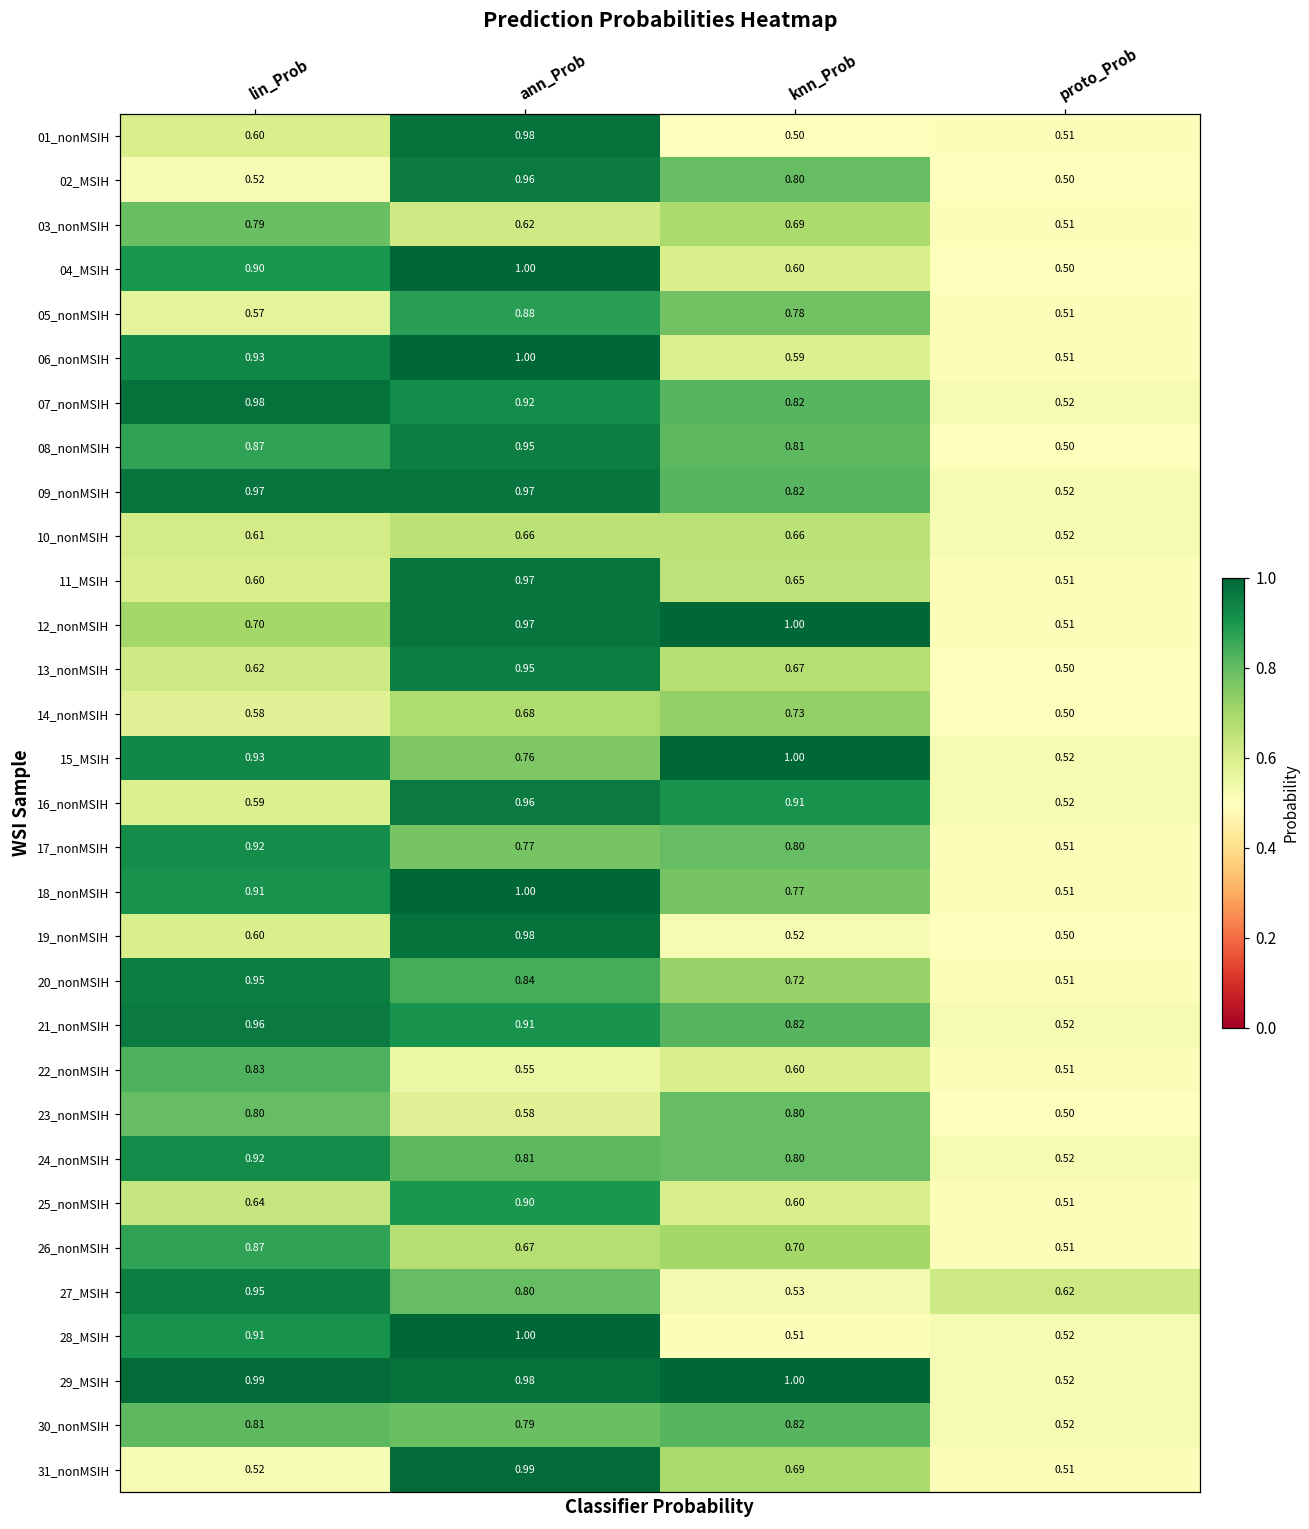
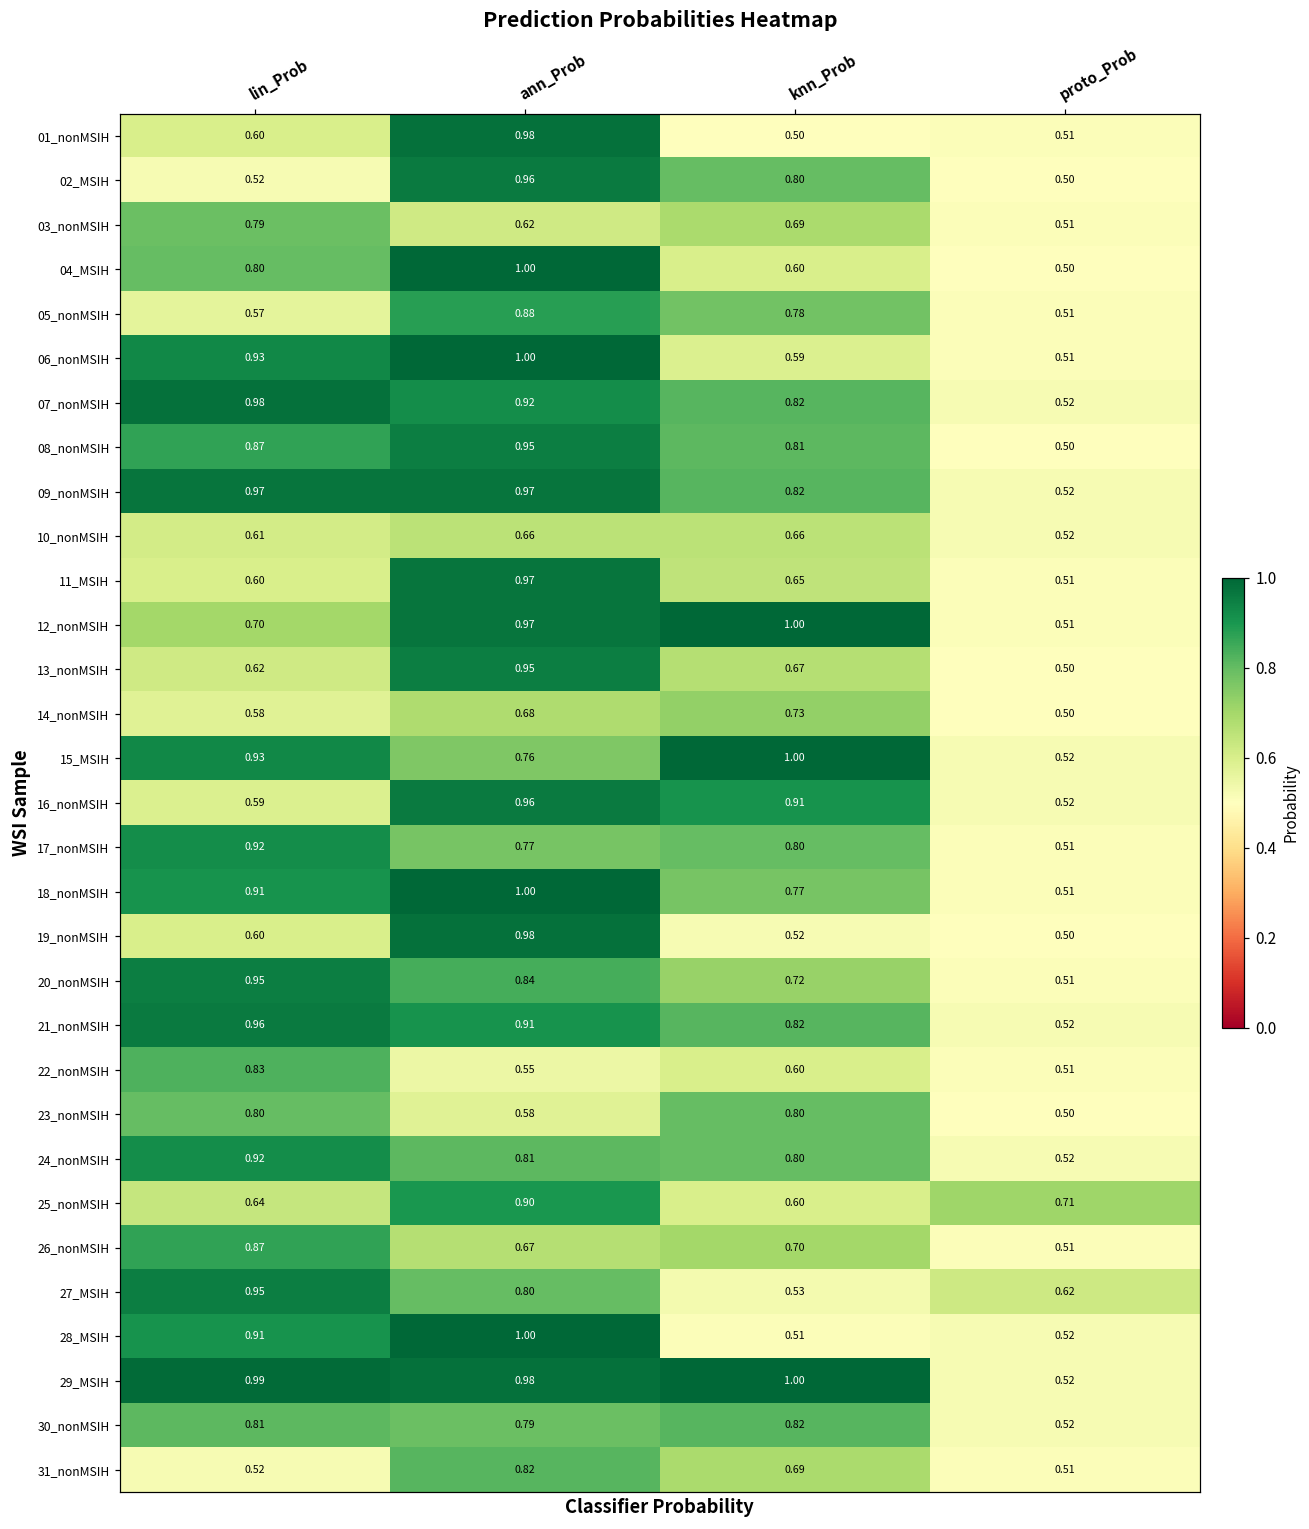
04_MSIH, lin_Prob: 0.90 -> 0.80
25_nonMSIH, proto_Prob: 0.51 -> 0.71
31_nonMSIH, ann_Prob: 0.99 -> 0.82
